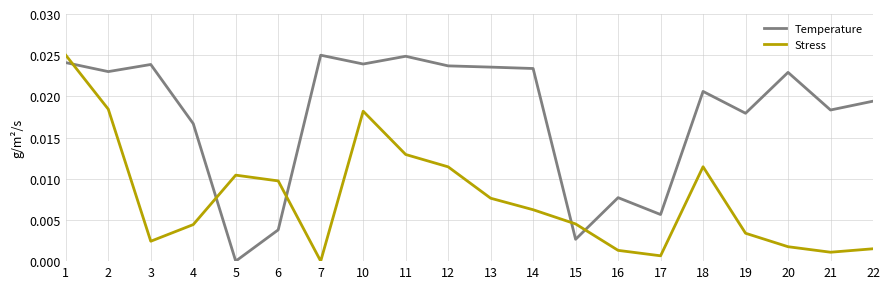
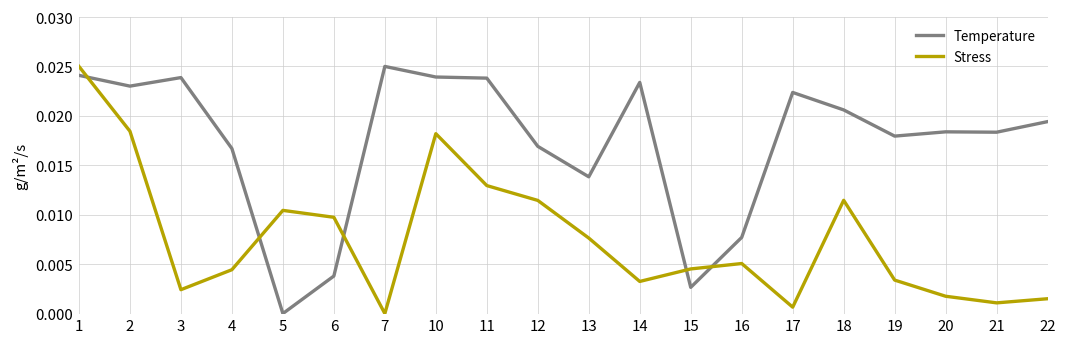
Temperature, 11: 0.025 -> 0.024
Temperature, 12: 0.024 -> 0.017
Temperature, 13: 0.024 -> 0.014
Stress, 14: 0.006 -> 0.003
Stress, 16: 0.001 -> 0.005
Temperature, 17: 0.006 -> 0.022
Temperature, 20: 0.023 -> 0.018
